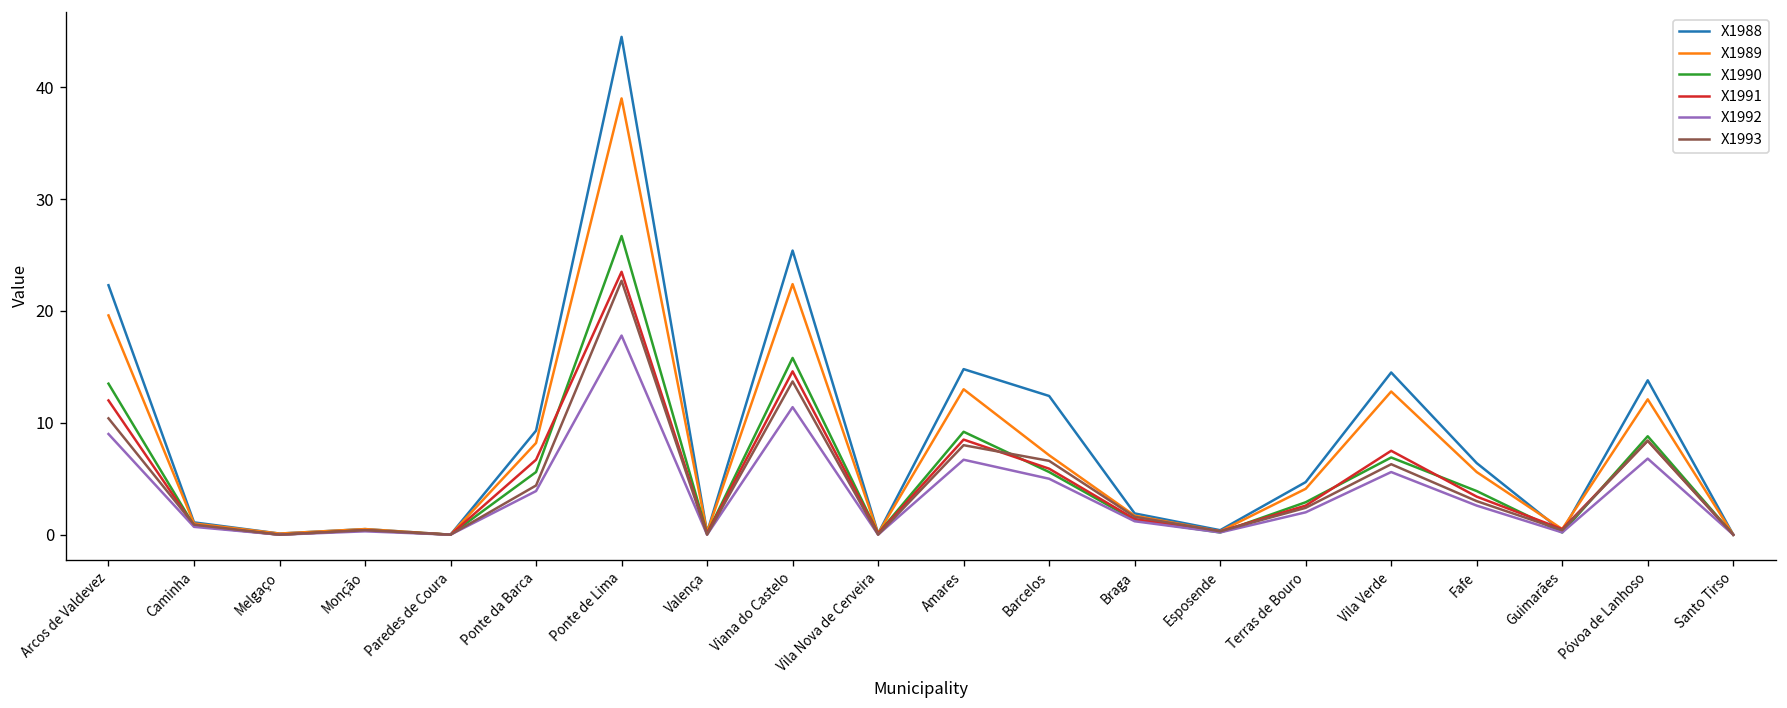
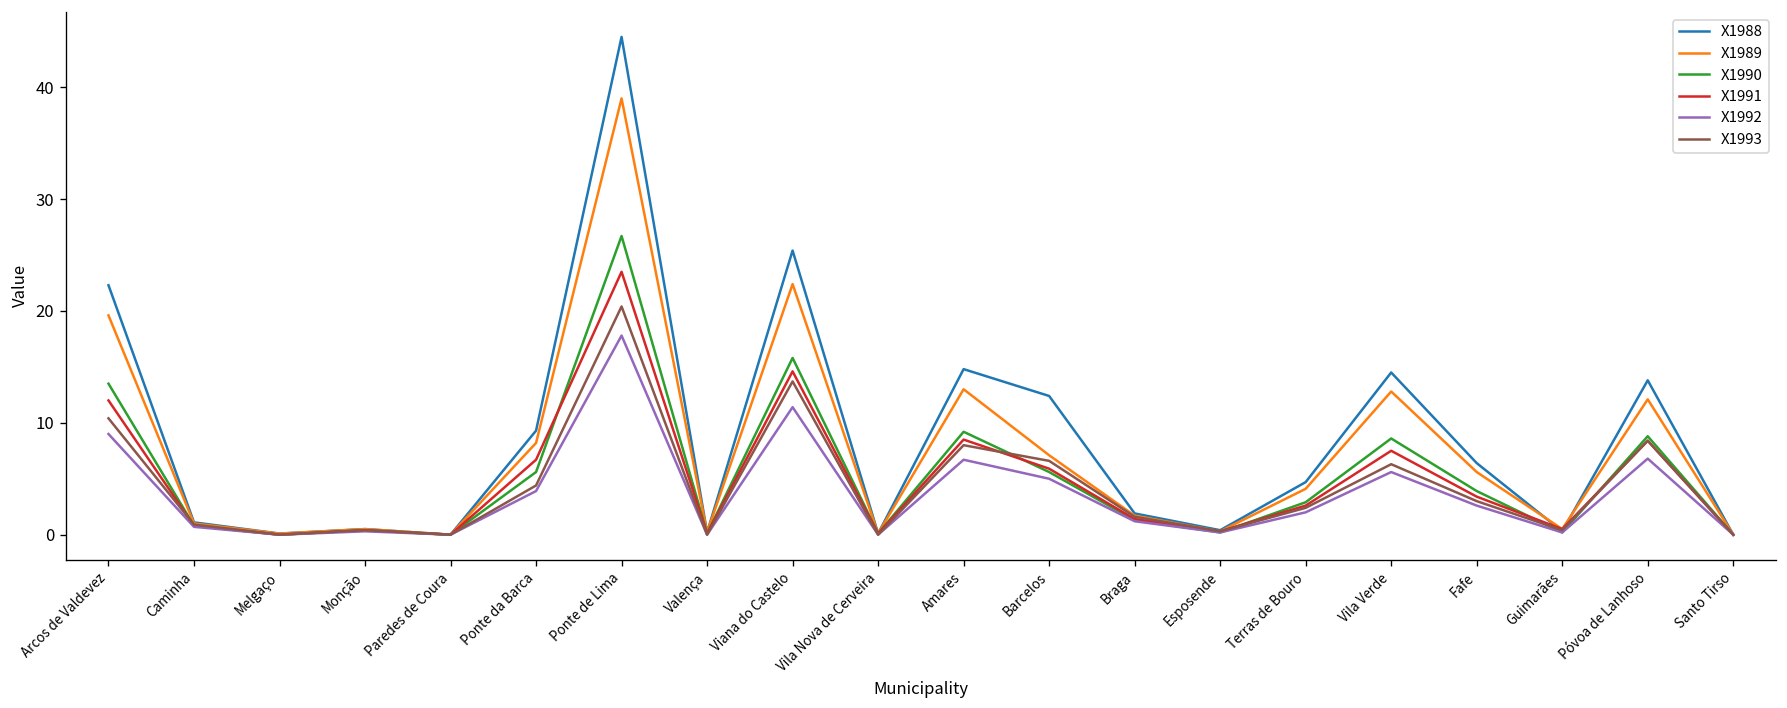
X1993, Ponte de Lima: 23 -> 20
X1990, Vila Verde: 7 -> 9
